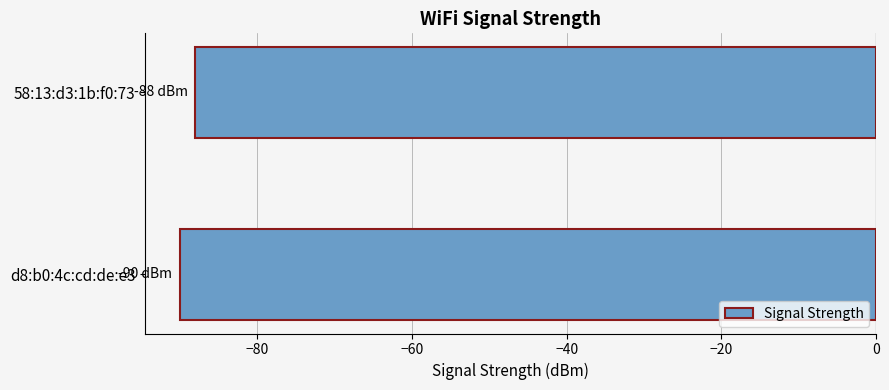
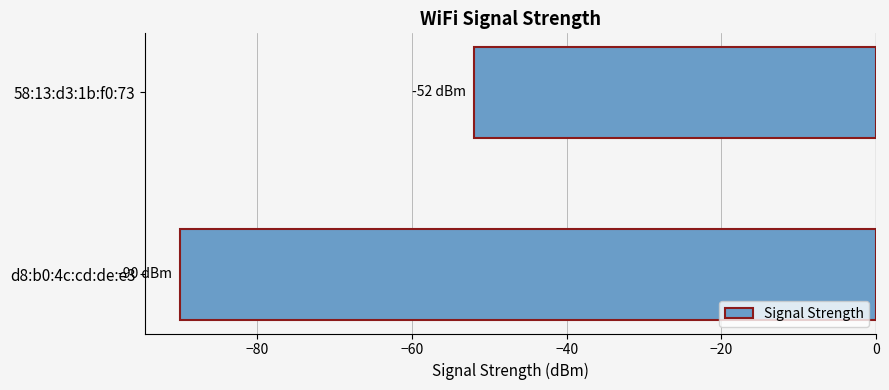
58:13:d3:1b:f0:73: -88 -> -52
